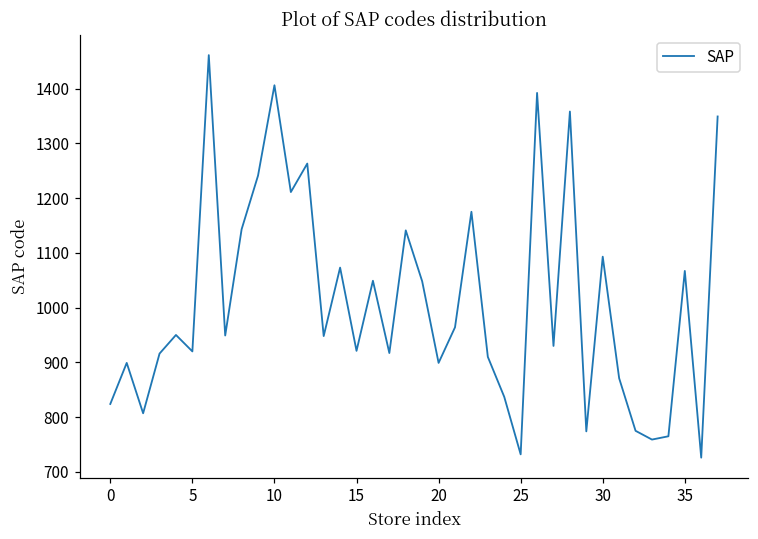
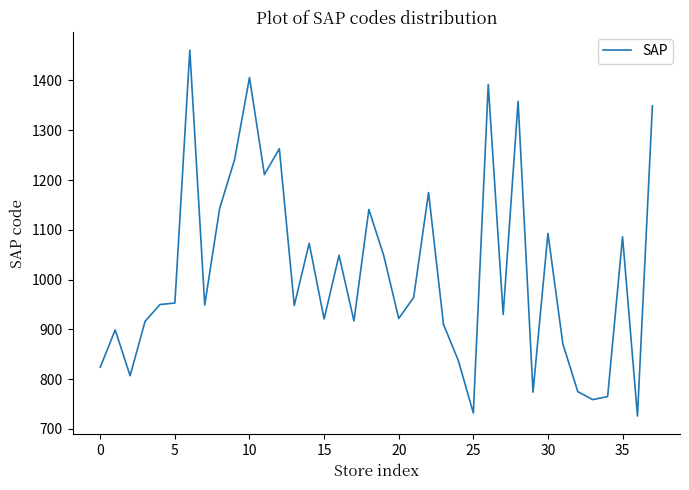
5: 920 -> 950
20: 900 -> 920
35: 1070 -> 1090
